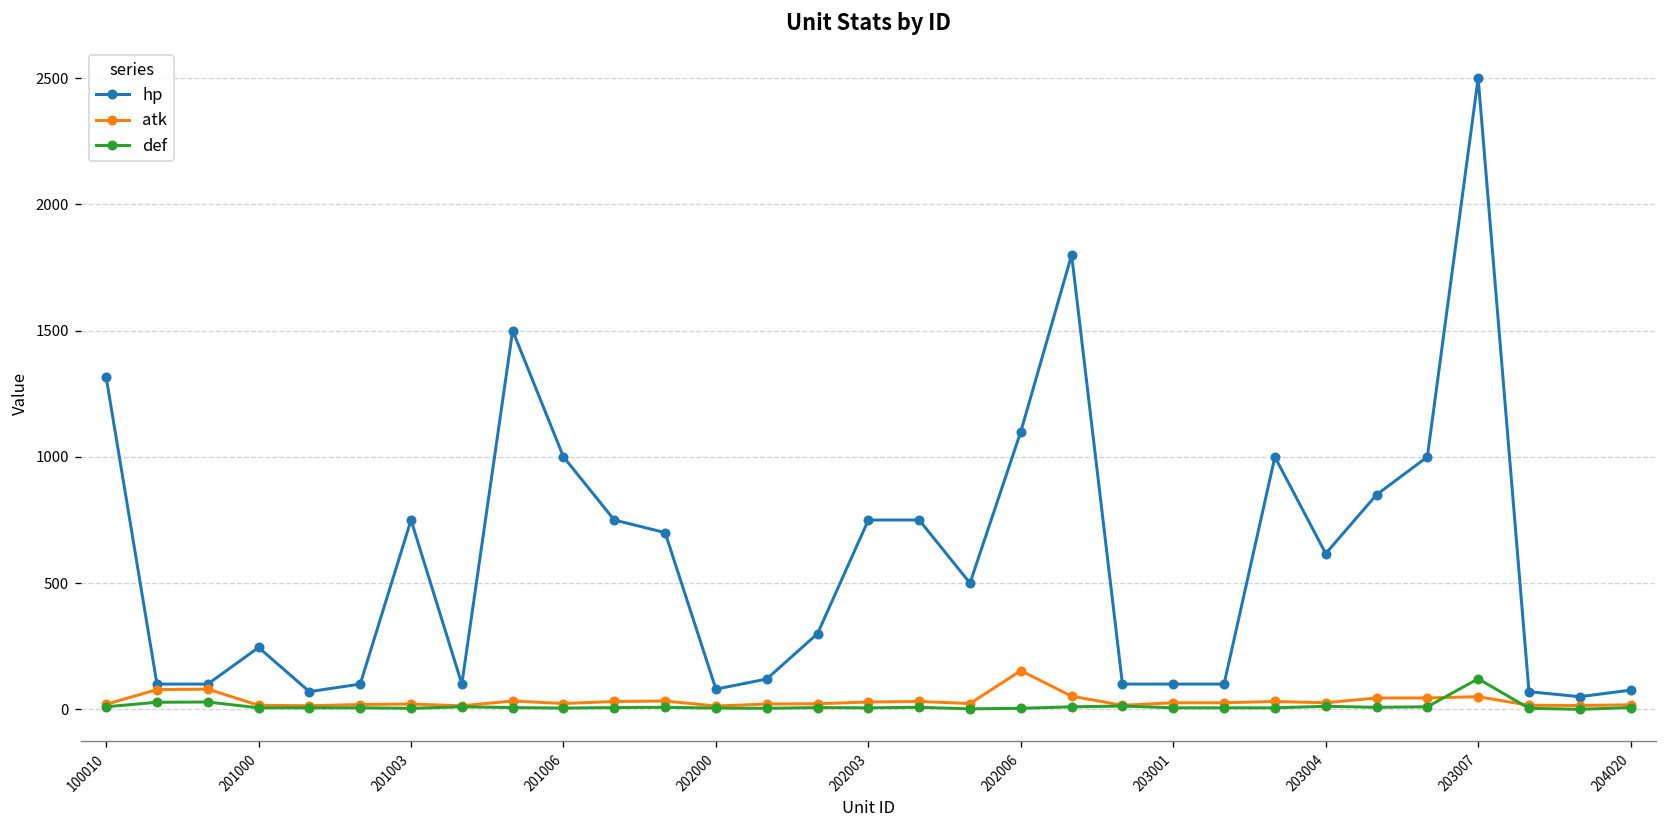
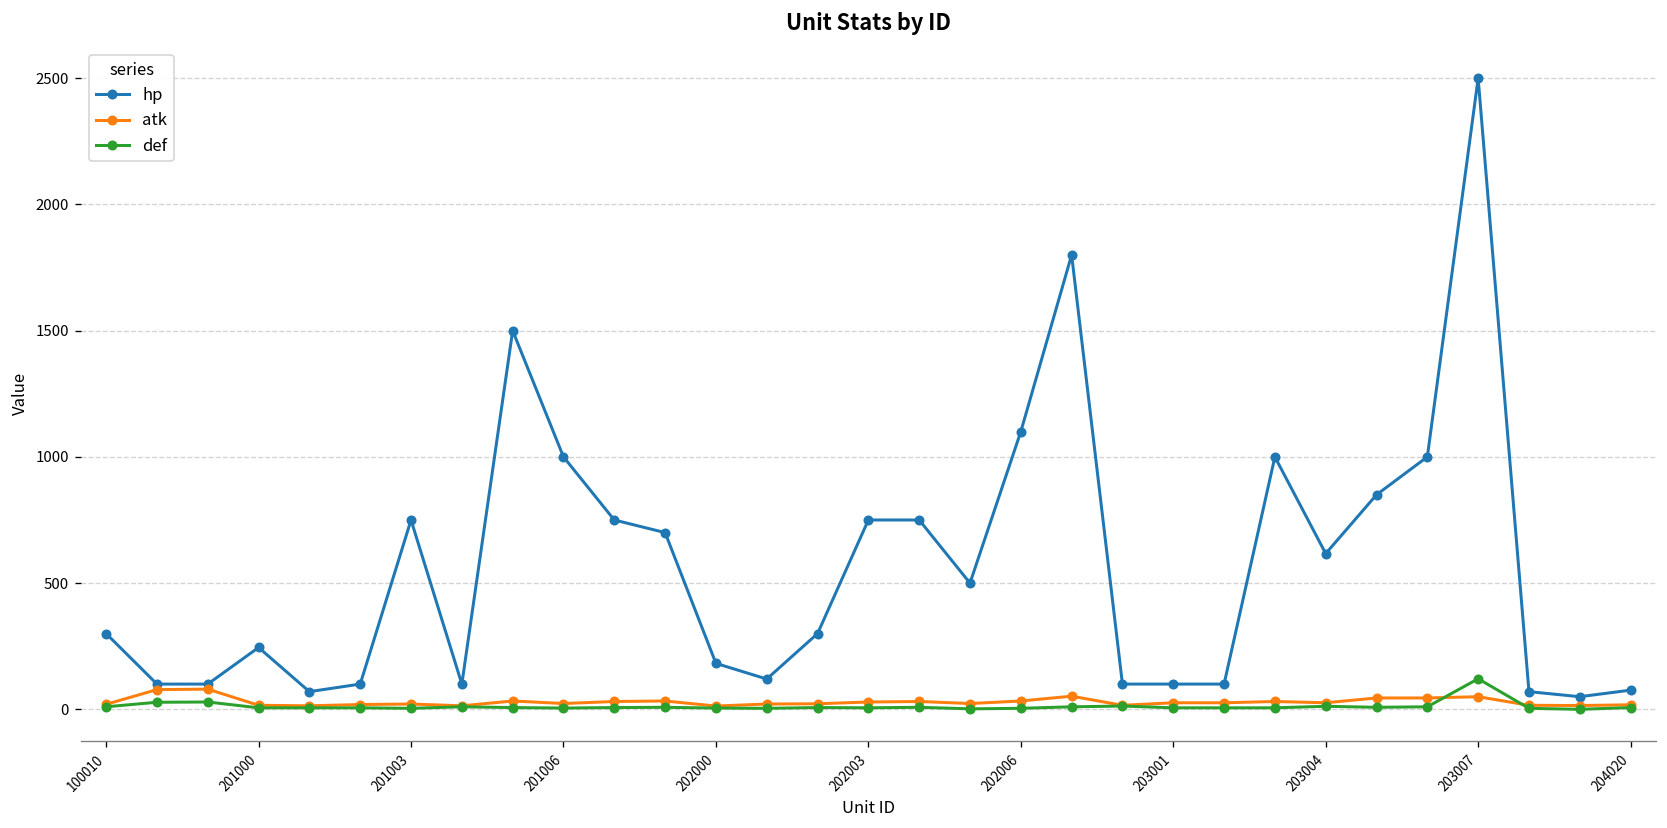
hp, 100010: 1320 -> 300
hp, 202000: 80 -> 180
atk, 202006: 150 -> 30
